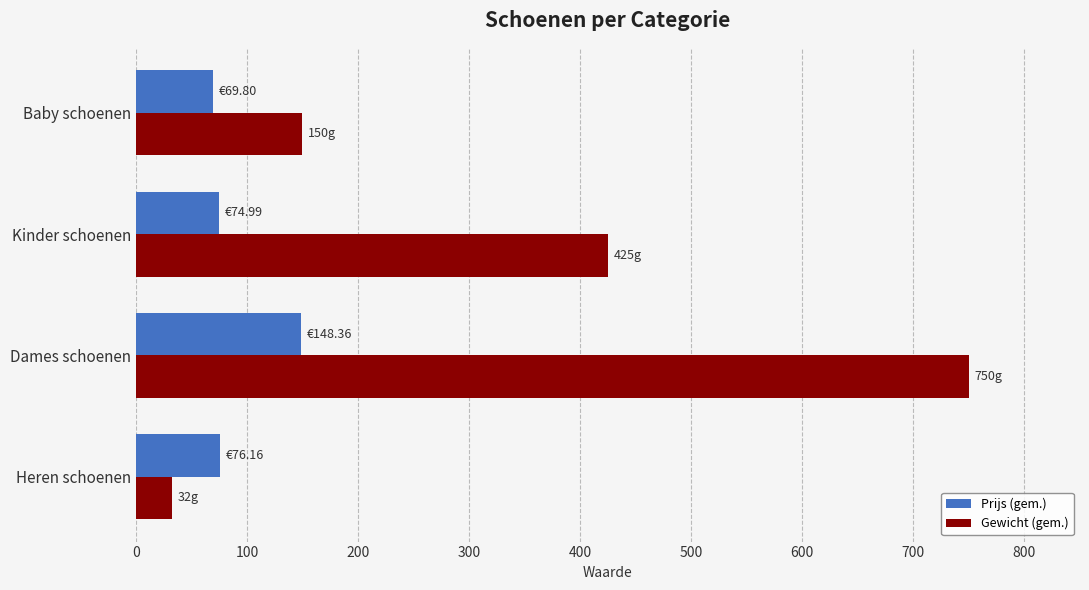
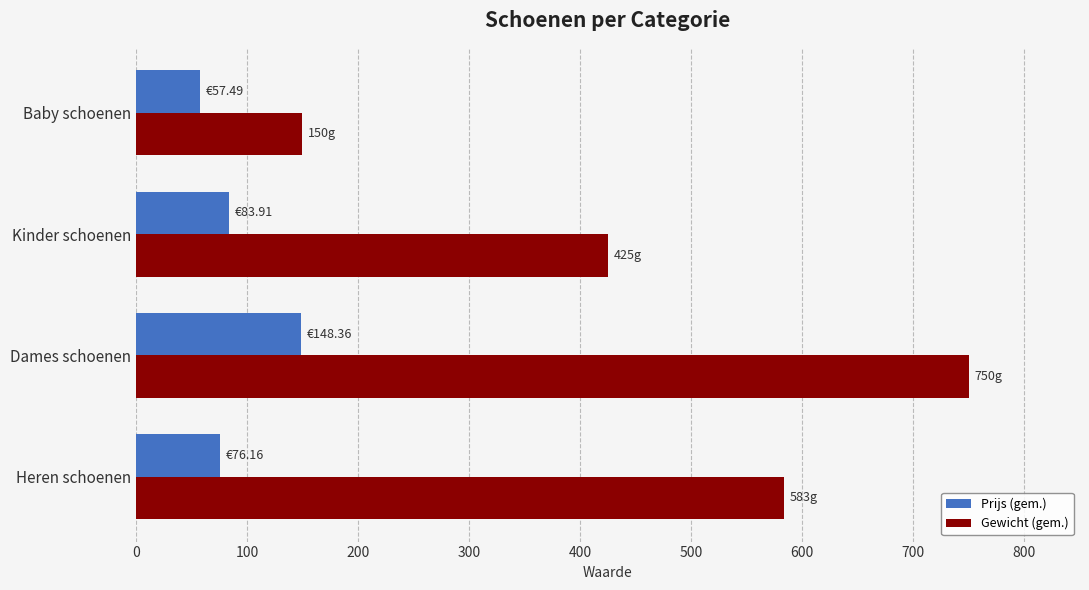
Prijs (gem.), Baby schoenen: €69.80 -> €57.49
Prijs (gem.), Kinder schoenen: €74.99 -> €83.91
Gewicht (gem.), Heren schoenen: 32g -> 583g
